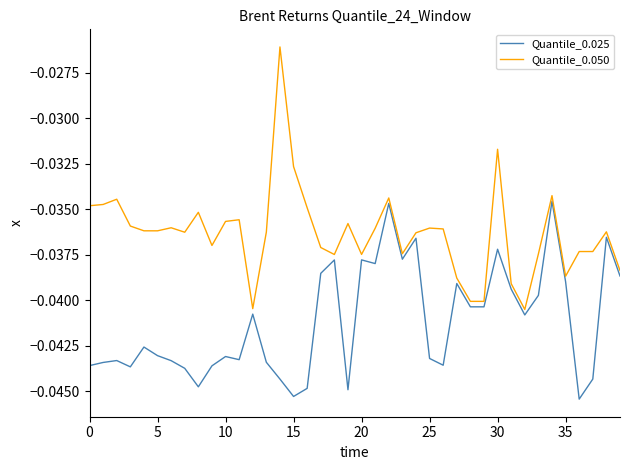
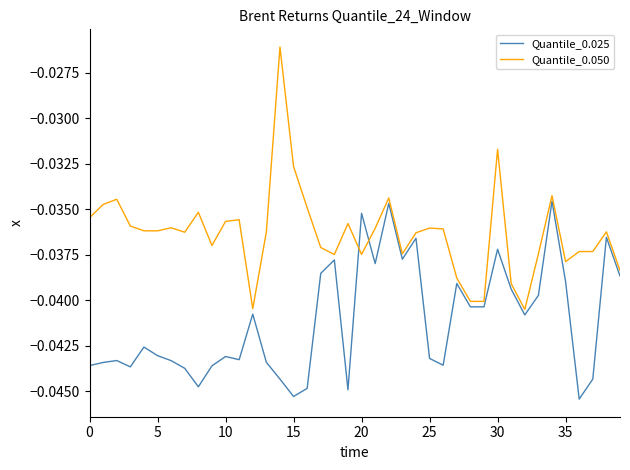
Quantile_0.050, 0: -0.0348 -> -0.0355
Quantile_0.025, 20: -0.0378 -> -0.0352
Quantile_0.050, 35: -0.0387 -> -0.0379
